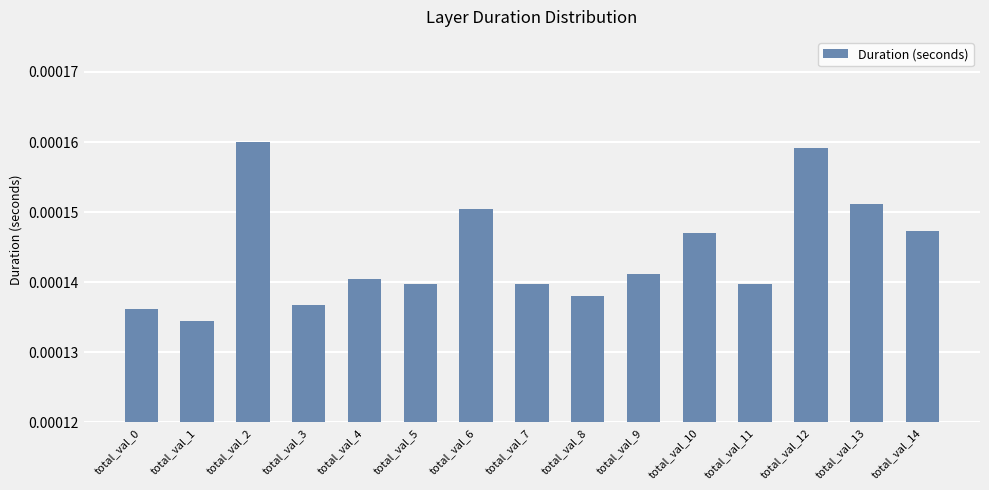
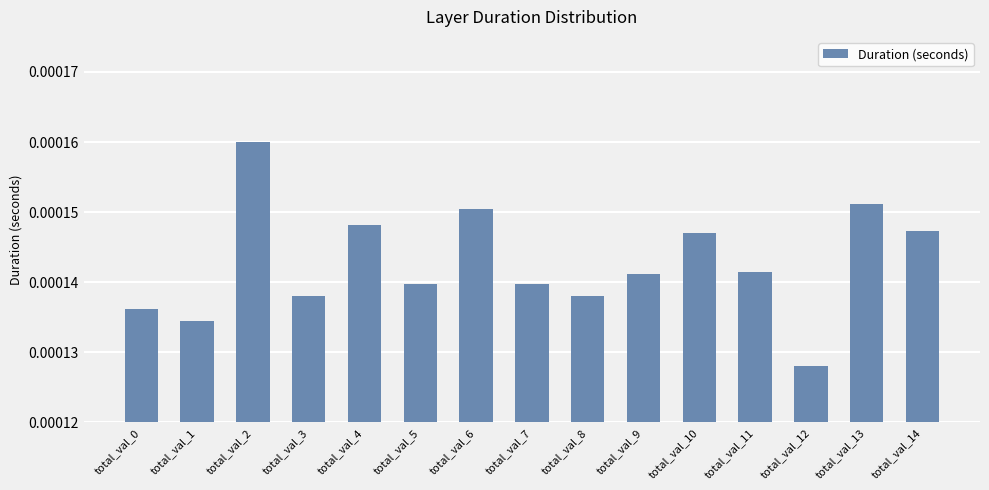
total_val_3: 0.000137 -> 0.000138
total_val_4: 0.000141 -> 0.000148
total_val_11: 0.000140 -> 0.000141
total_val_12: 0.000159 -> 0.000128
